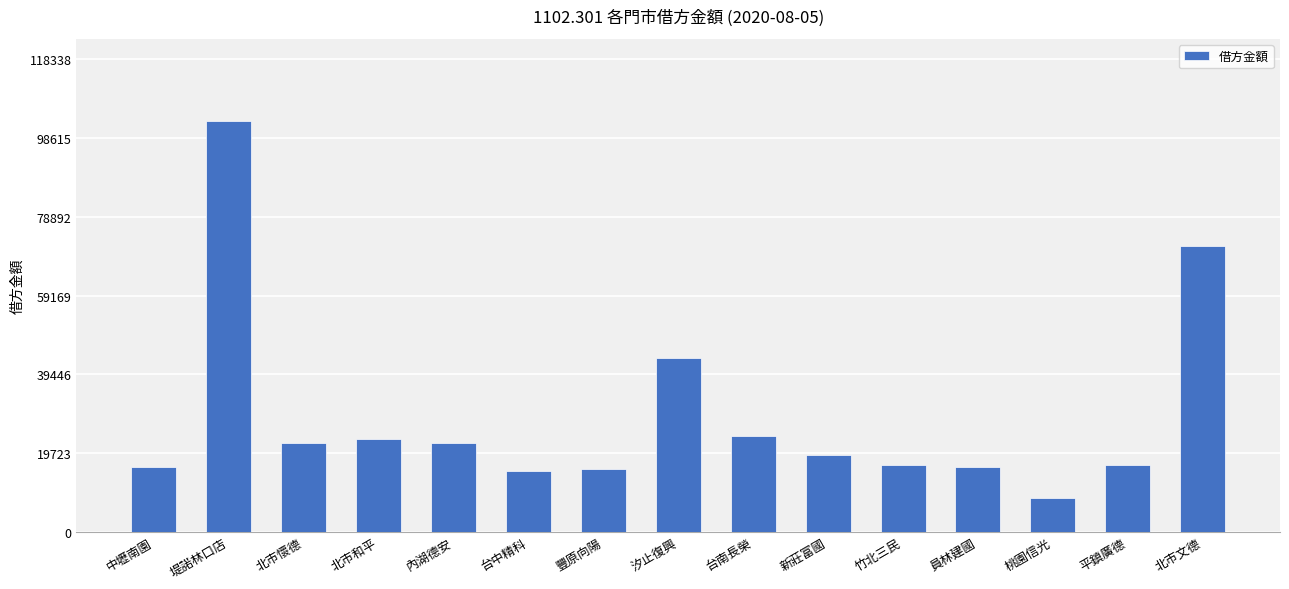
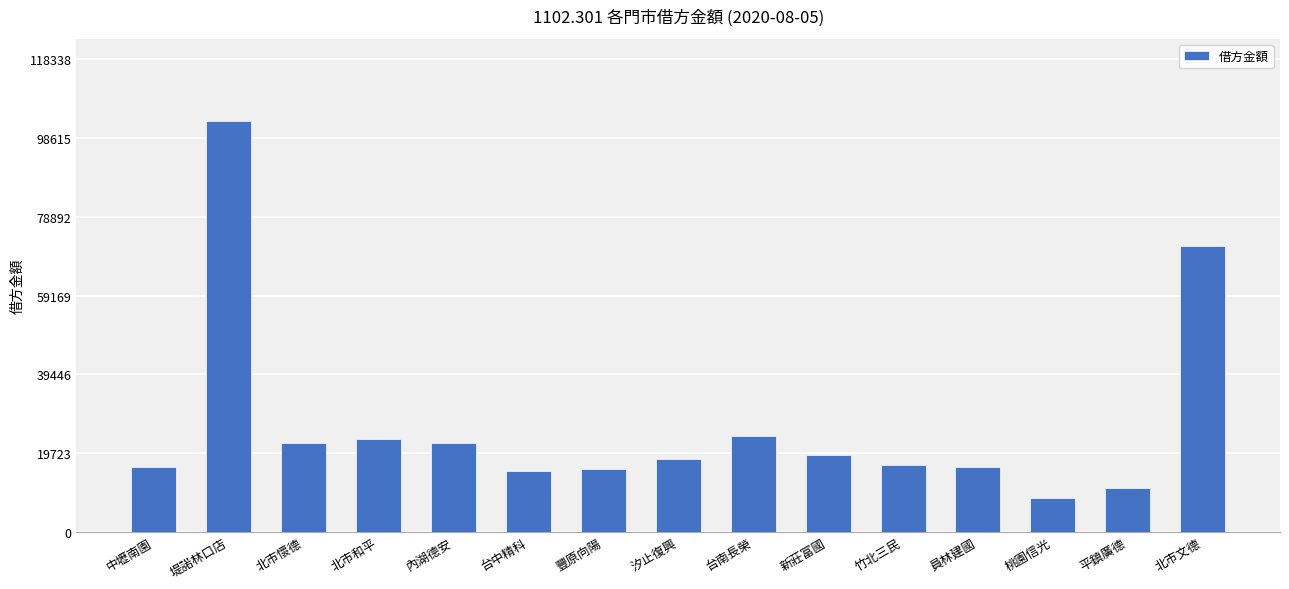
汐止復興: 43000 -> 18000
平鎮廣德: 17000 -> 11000
